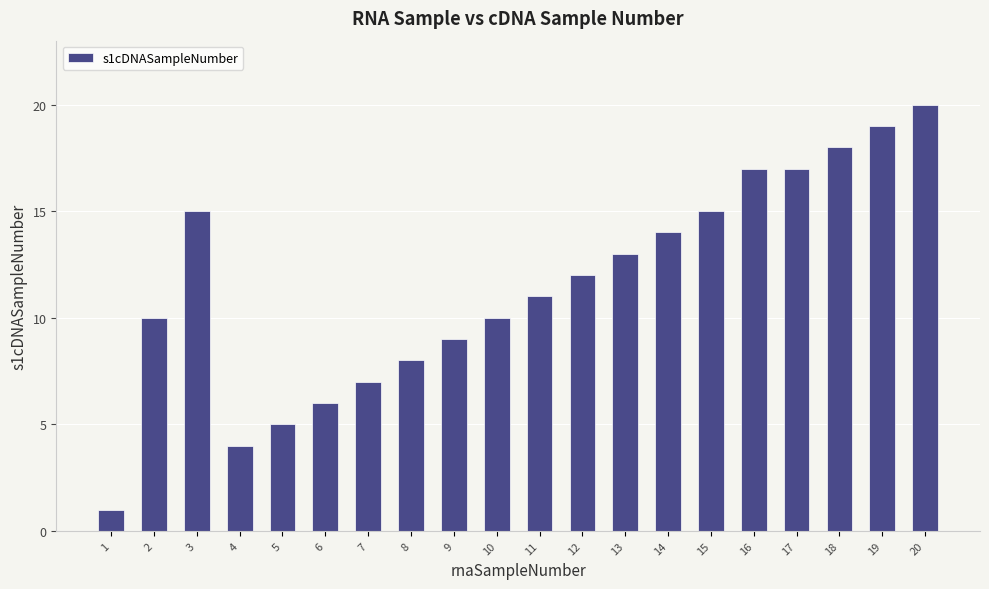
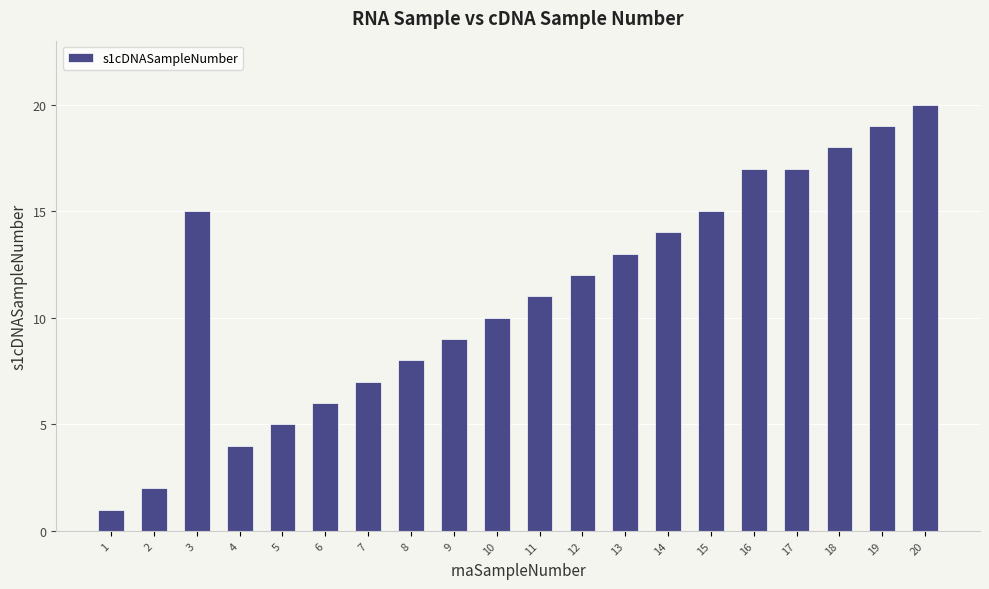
2: 10 -> 2
